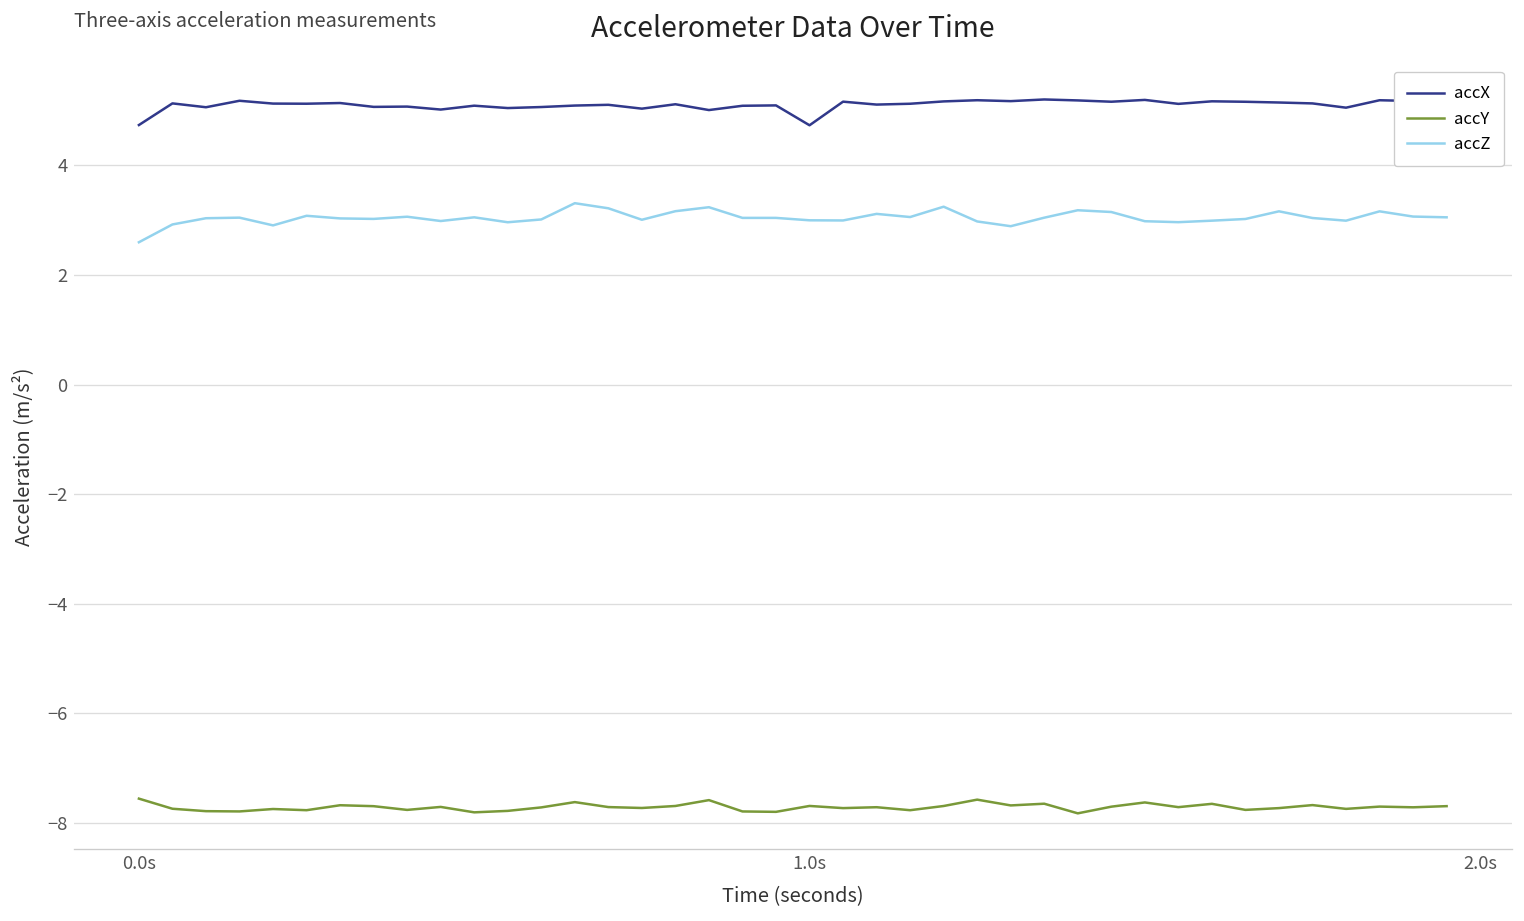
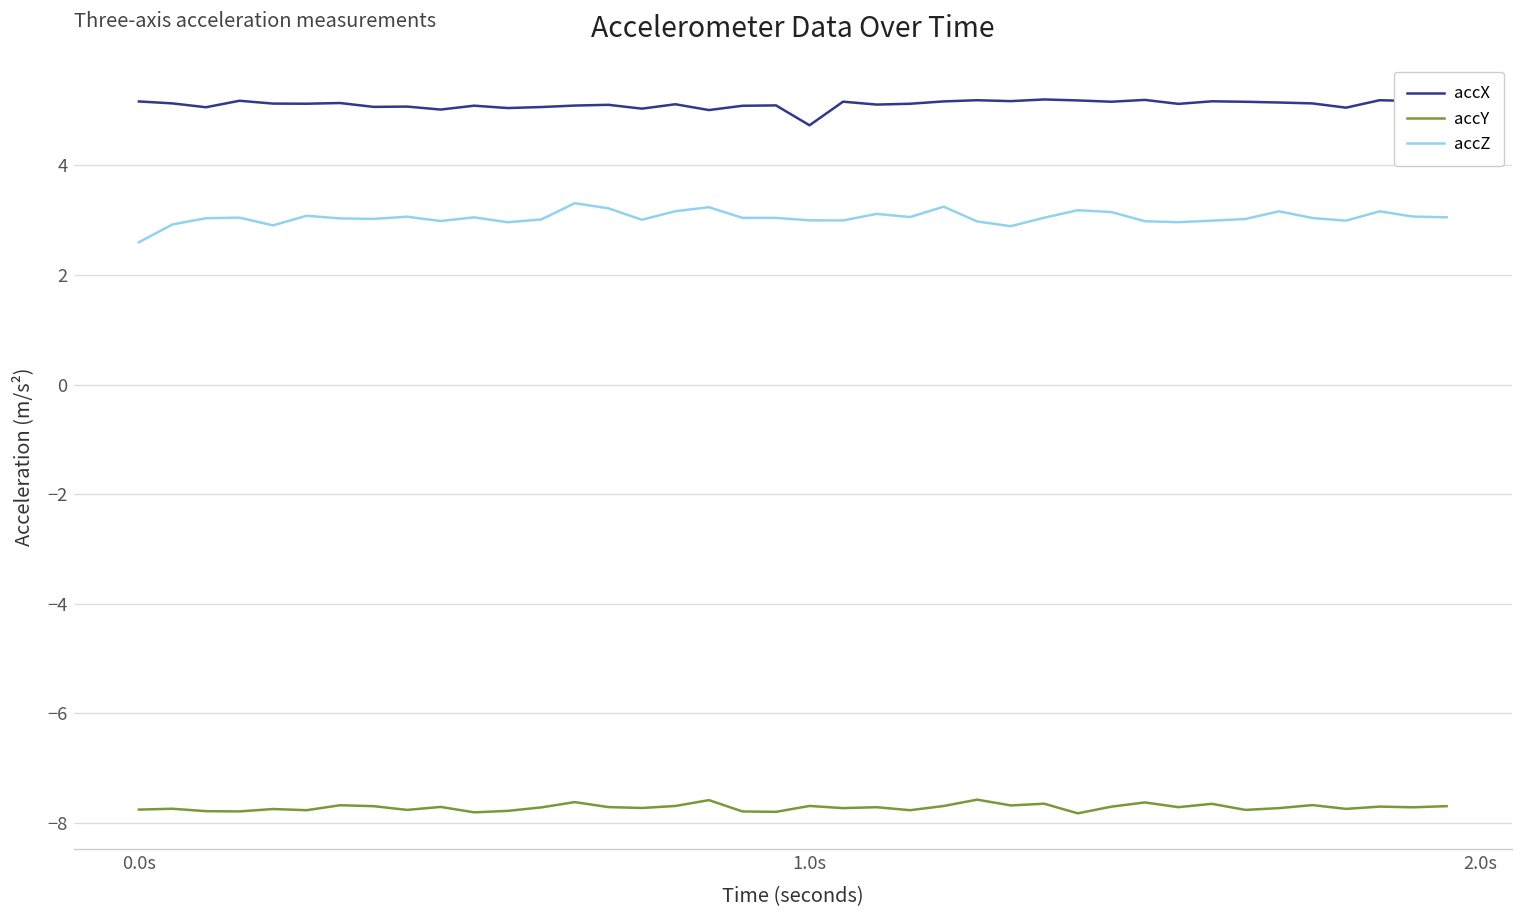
accX, 0.0s: 4.7 -> 5.2
accY, 0.0s: -7.6 -> -7.8
